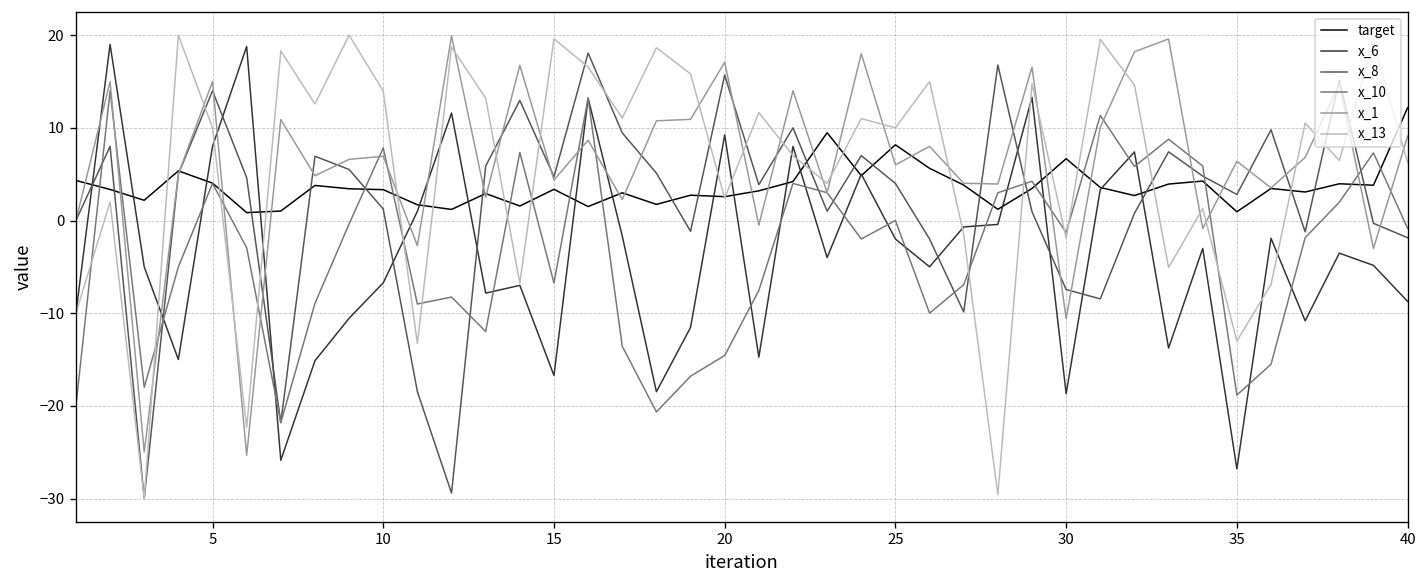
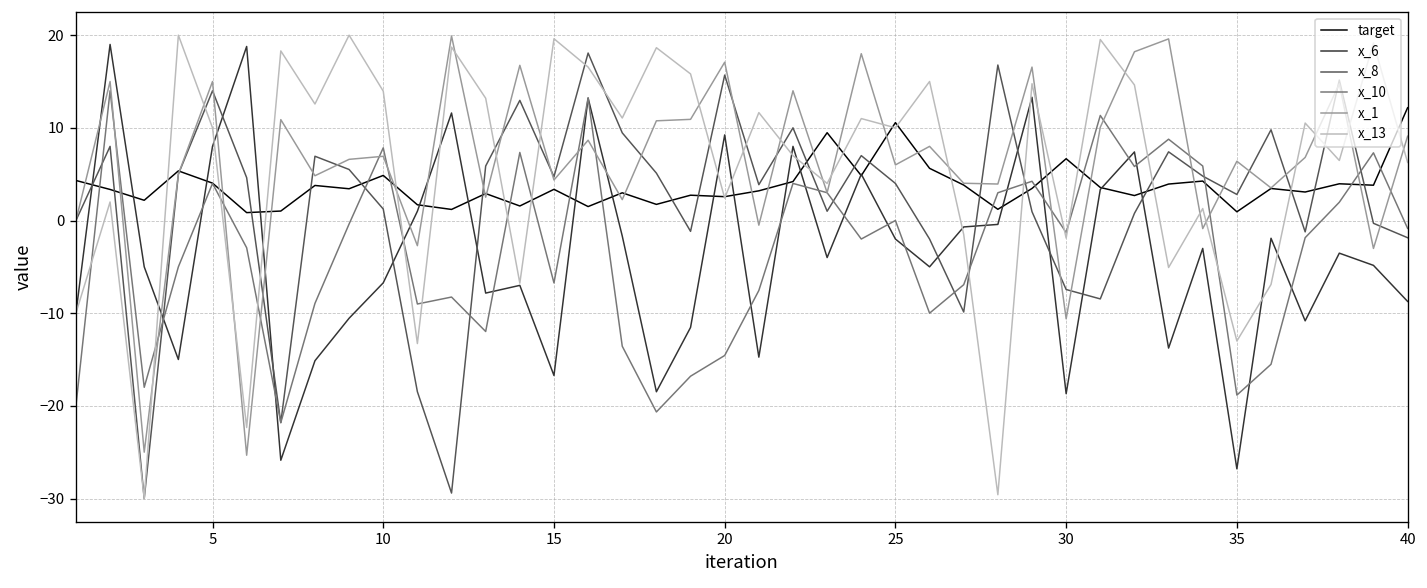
target, 10: 3 -> 5
target, 25: 8 -> 11
